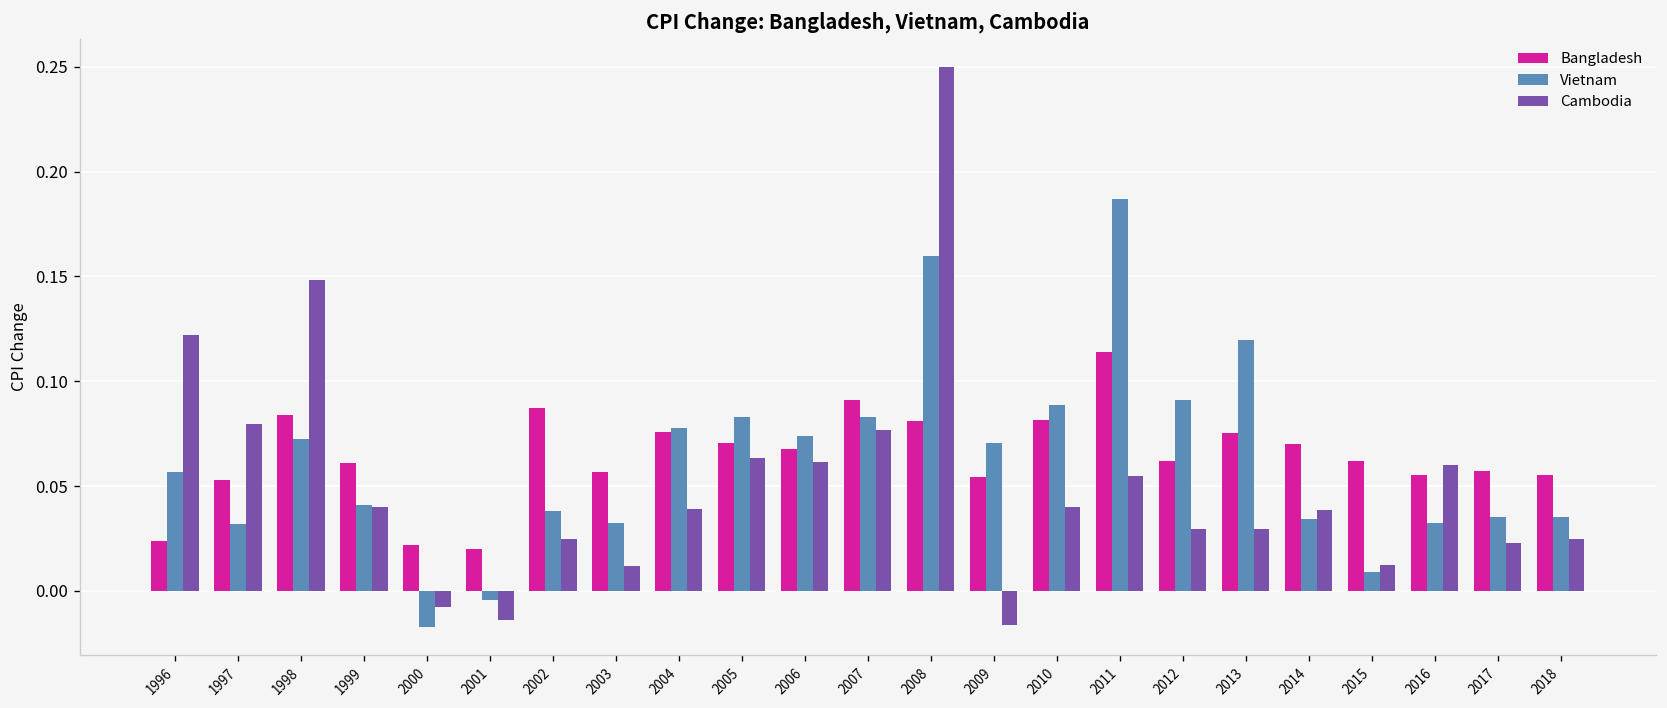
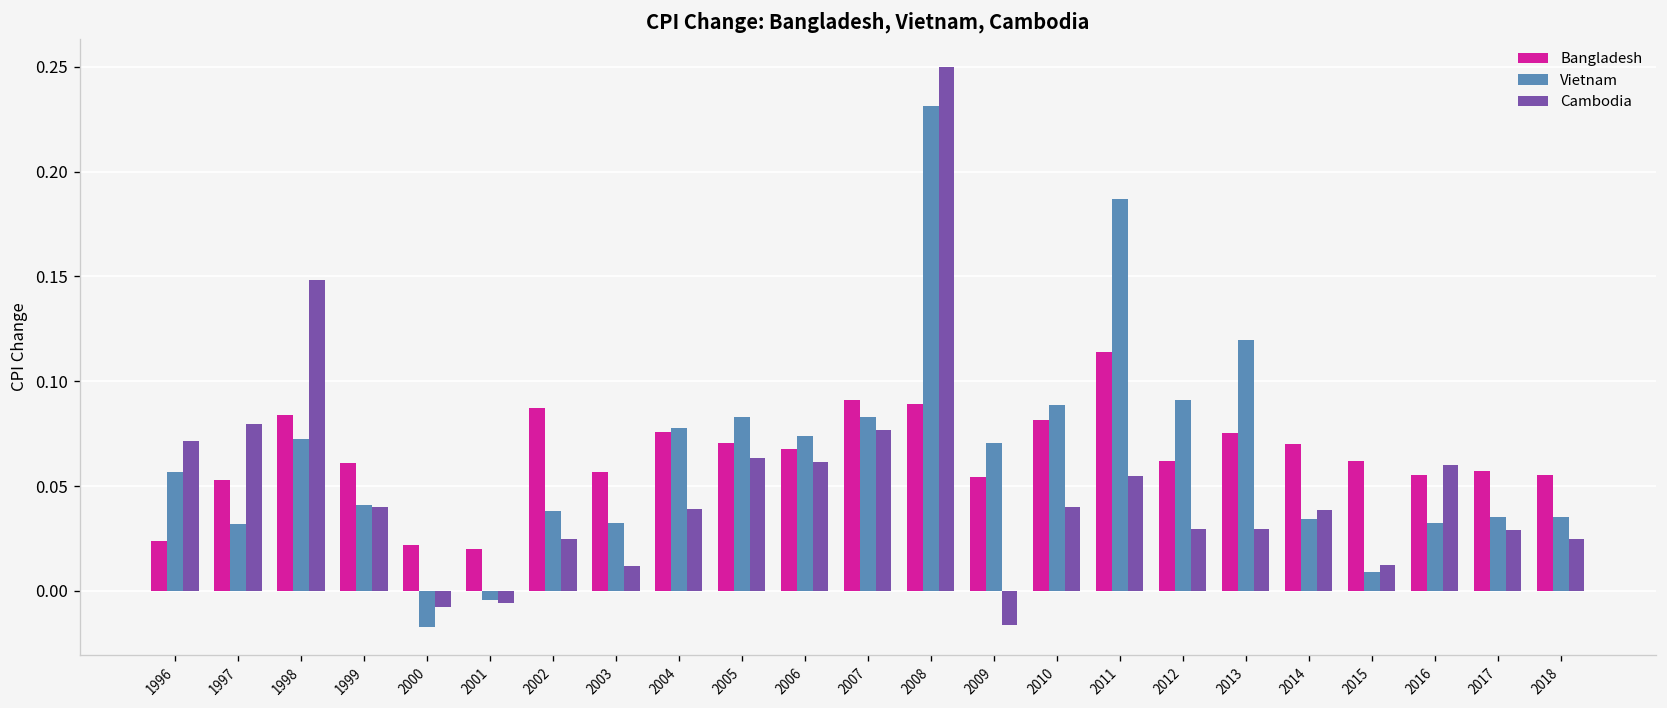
Cambodia, 1996: 0.122 -> 0.072
Cambodia, 2001: -0.014 -> -0.006
Bangladesh, 2008: 0.081 -> 0.089
Vietnam, 2008: 0.160 -> 0.231
Cambodia, 2017: 0.023 -> 0.029
